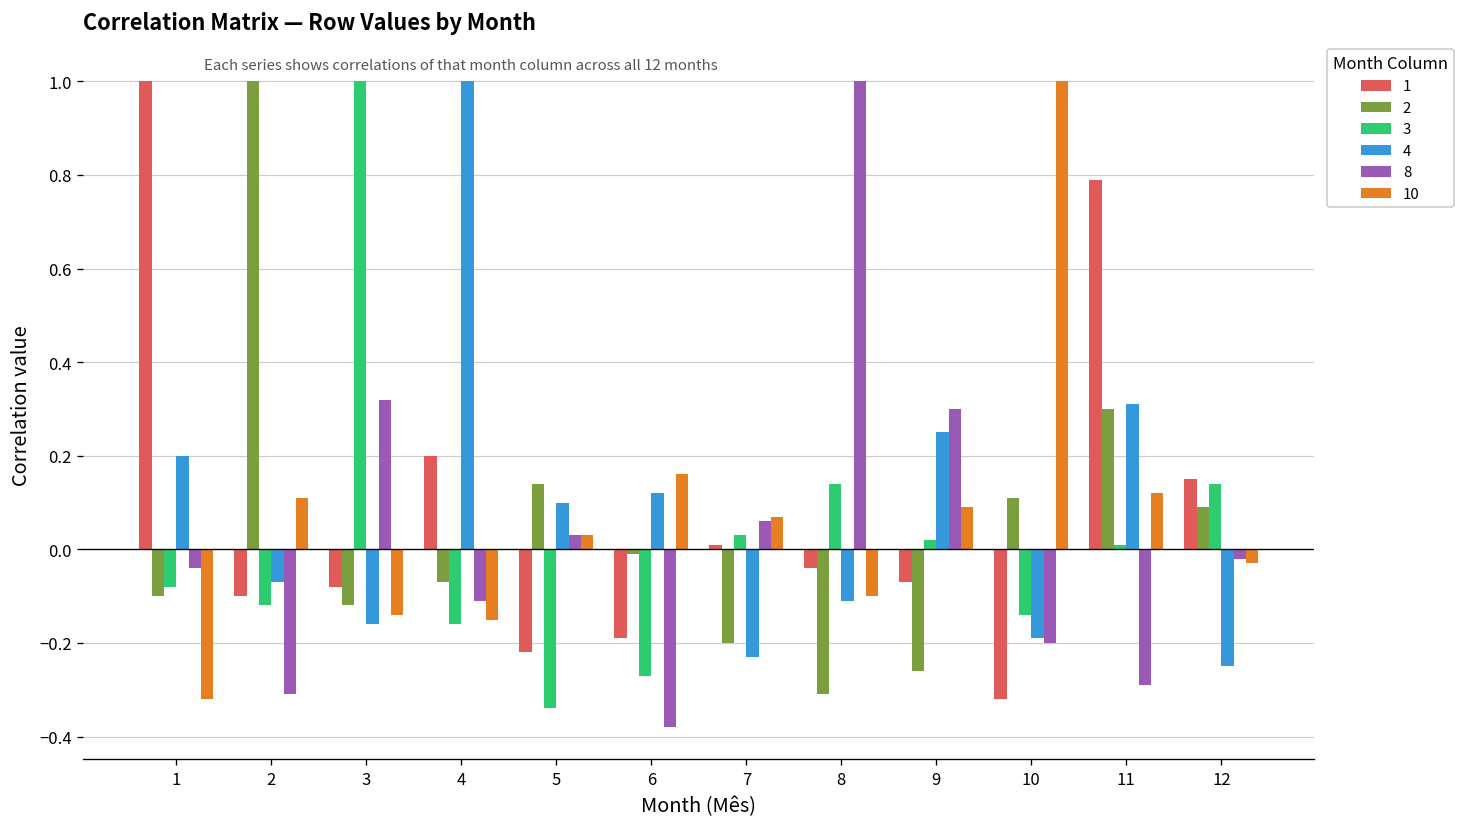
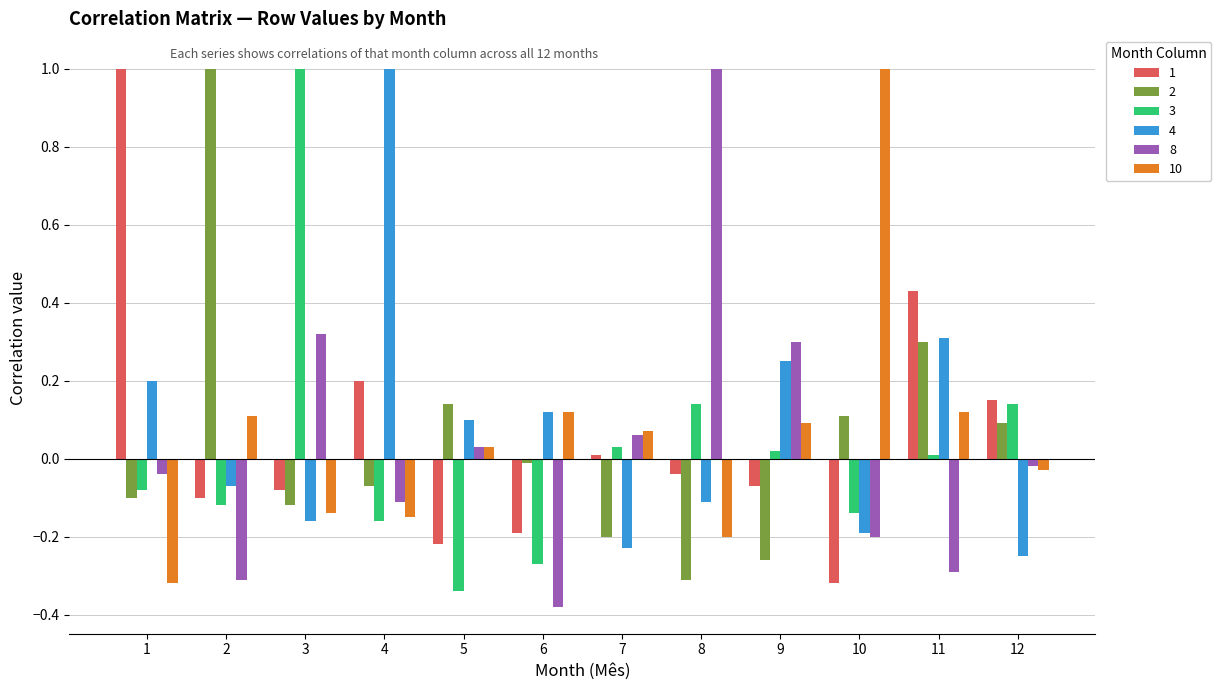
10, 6: 0.16 -> 0.12
10, 8: -0.1 -> -0.2
1, 11: 0.79 -> 0.43
